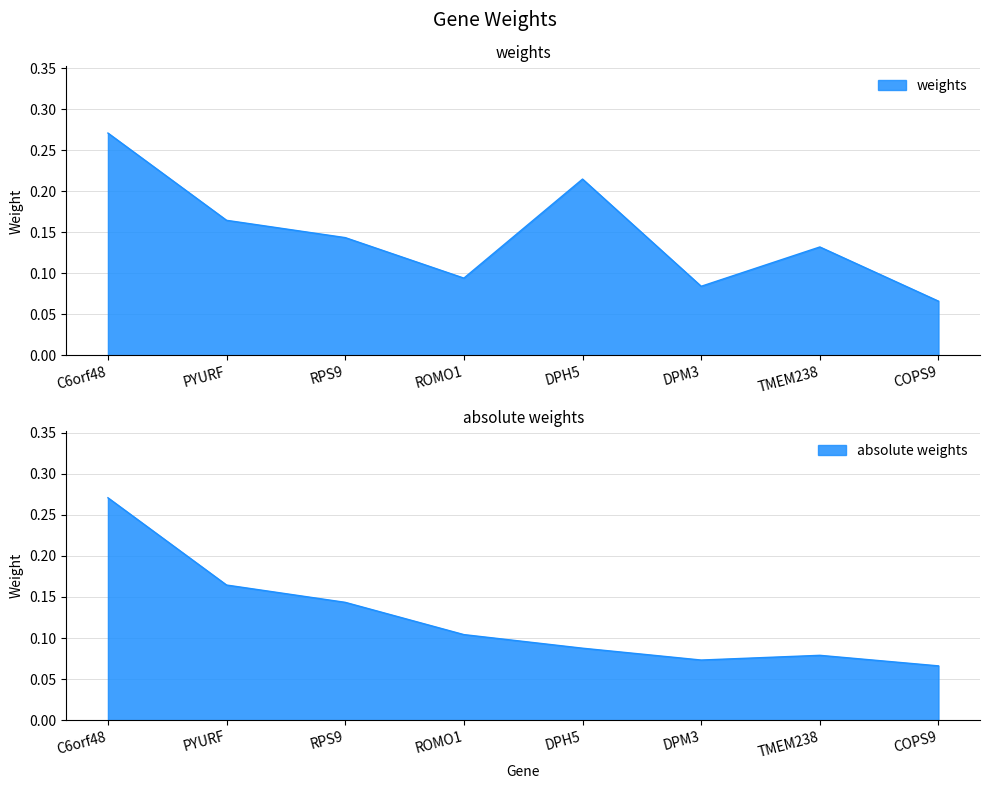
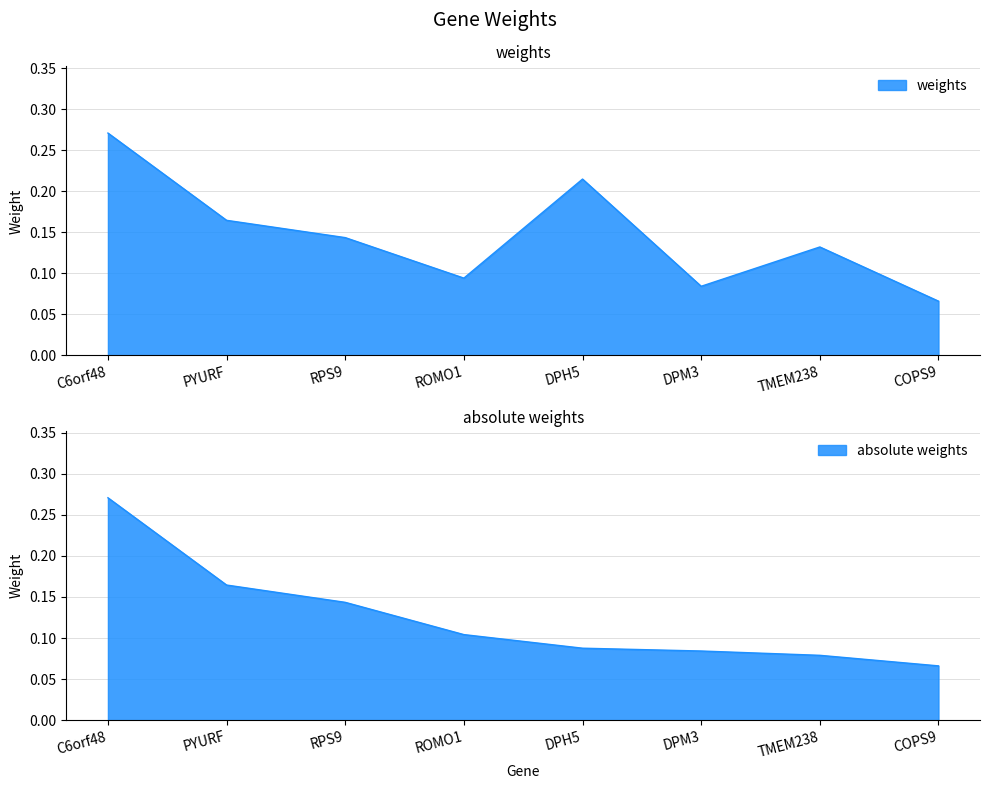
absolute weights, DPM3: 0.07 -> 0.08
